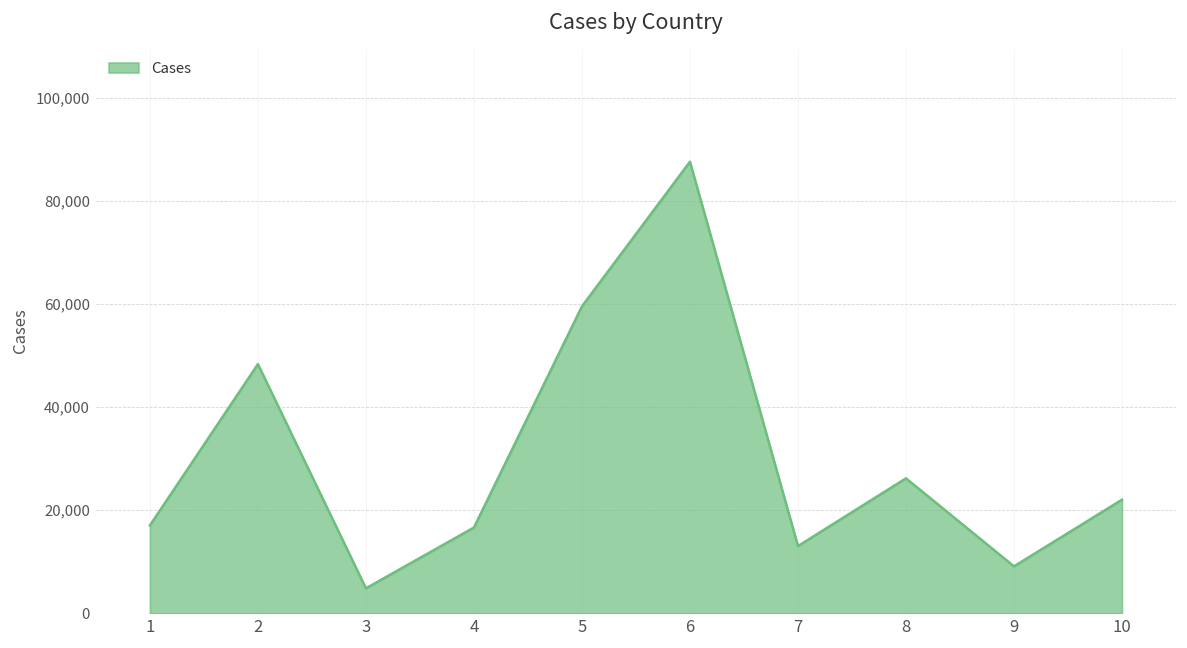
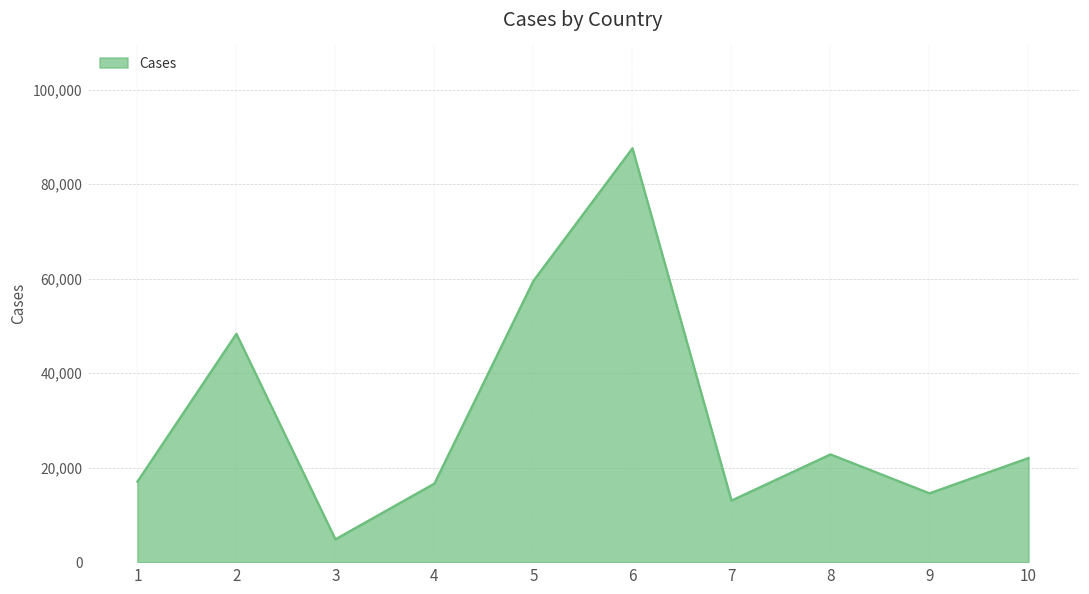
8: 26,000 -> 23,000
9: 9,000 -> 15,000
